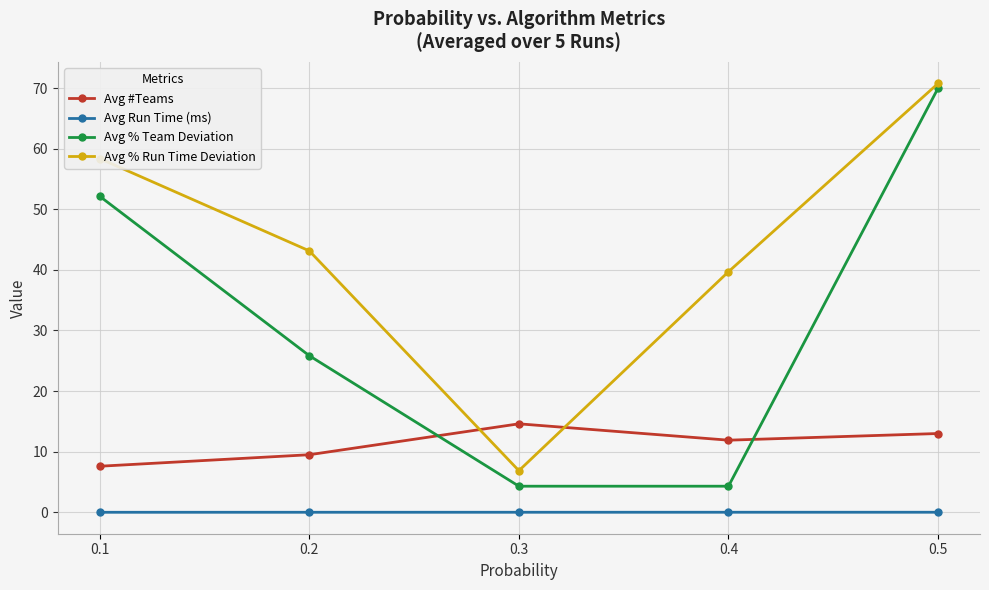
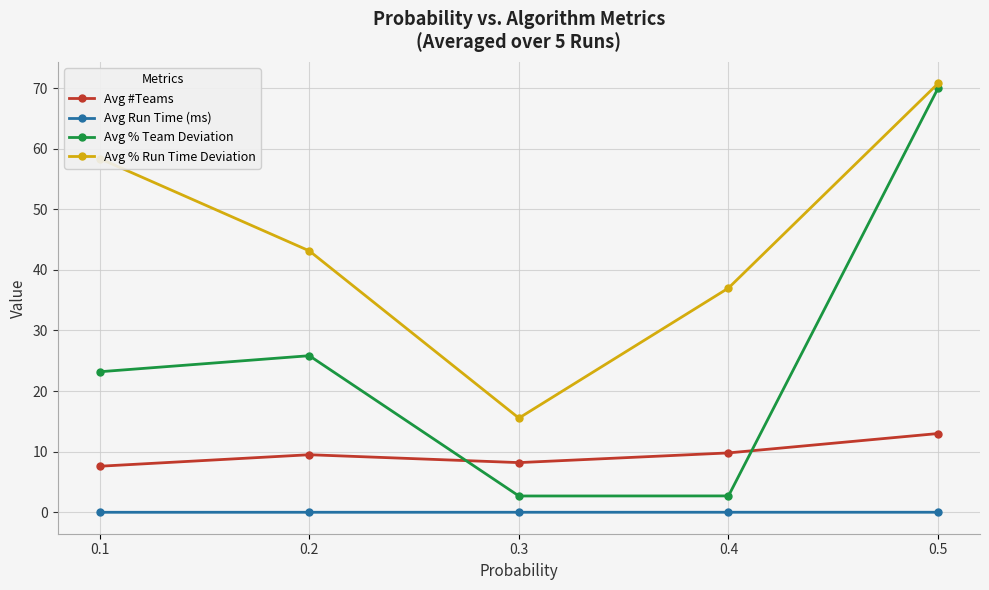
Avg % Team Deviation, 0.1: 52 -> 23
Avg #Teams, 0.3: 15 -> 8
Avg % Team Deviation, 0.3: 4 -> 3
Avg % Run Time Deviation, 0.3: 7 -> 16
Avg #Teams, 0.4: 12 -> 10
Avg % Team Deviation, 0.4: 4 -> 3
Avg % Run Time Deviation, 0.4: 40 -> 37
